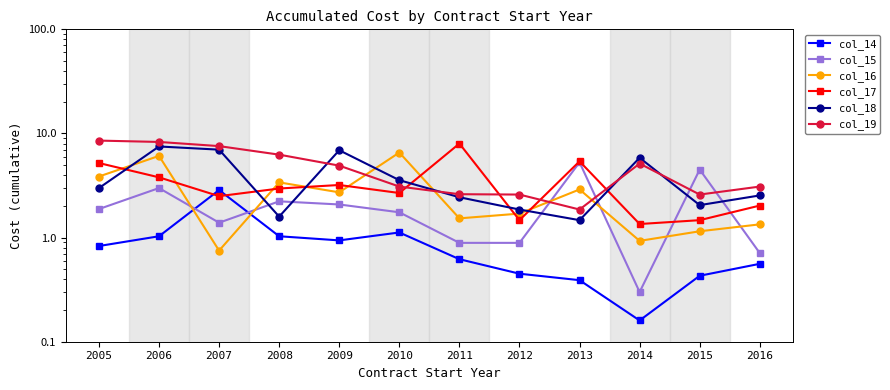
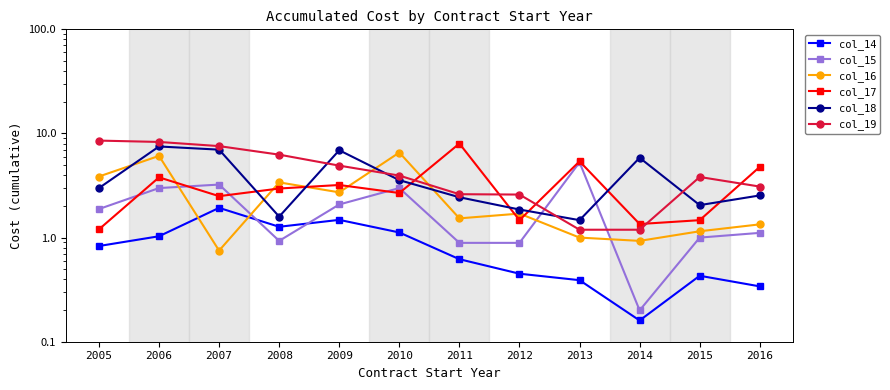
col_17, 2005: 5 -> 1.2
col_14, 2007: 2.9 -> 1.9
col_15, 2007: 1.4 -> 3.2
col_14, 2008: 1.0 -> 1.3
col_15, 2008: 2.2 -> 0.9
col_14, 2009: 0.9 -> 1.5
col_15, 2010: 1.8 -> 3.0
col_19, 2010: 3.1 -> 3.9
col_16, 2013: 2.9 -> 1.0
col_19, 2013: 1.9 -> 1.2
col_15, 2014: 0.3 -> 0.2
col_19, 2014: 5 -> 1.2
col_15, 2015: 4.5 -> 1.0
col_19, 2015: 2.6 -> 3.8
col_14, 2016: 0.6 -> 0.34
col_15, 2016: 0.7 -> 1.1
col_17, 2016: 2.0 -> 5
